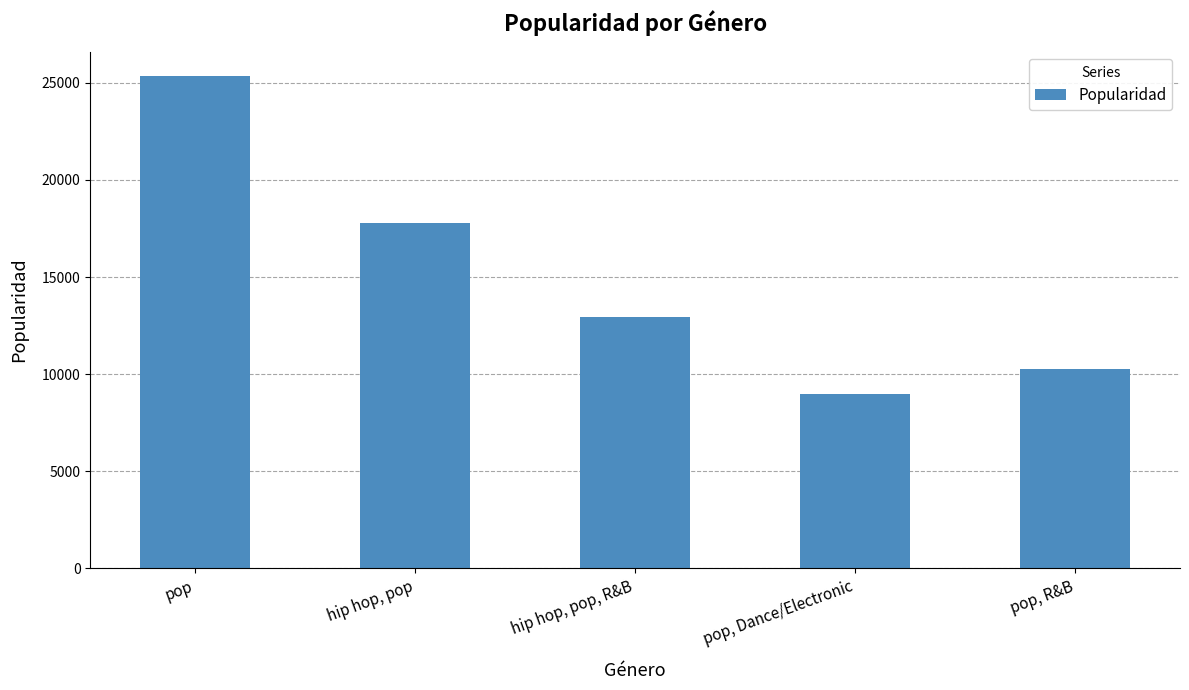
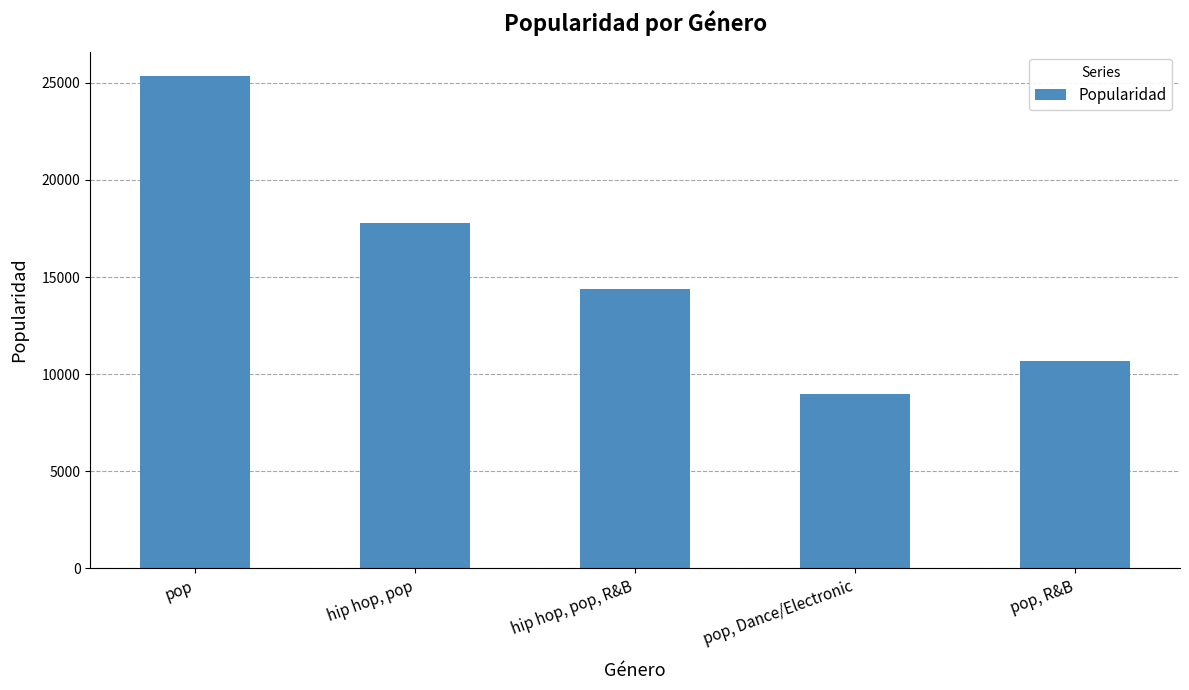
hip hop, pop, R&B: 12900 -> 14400
pop, R&B: 10300 -> 10700
